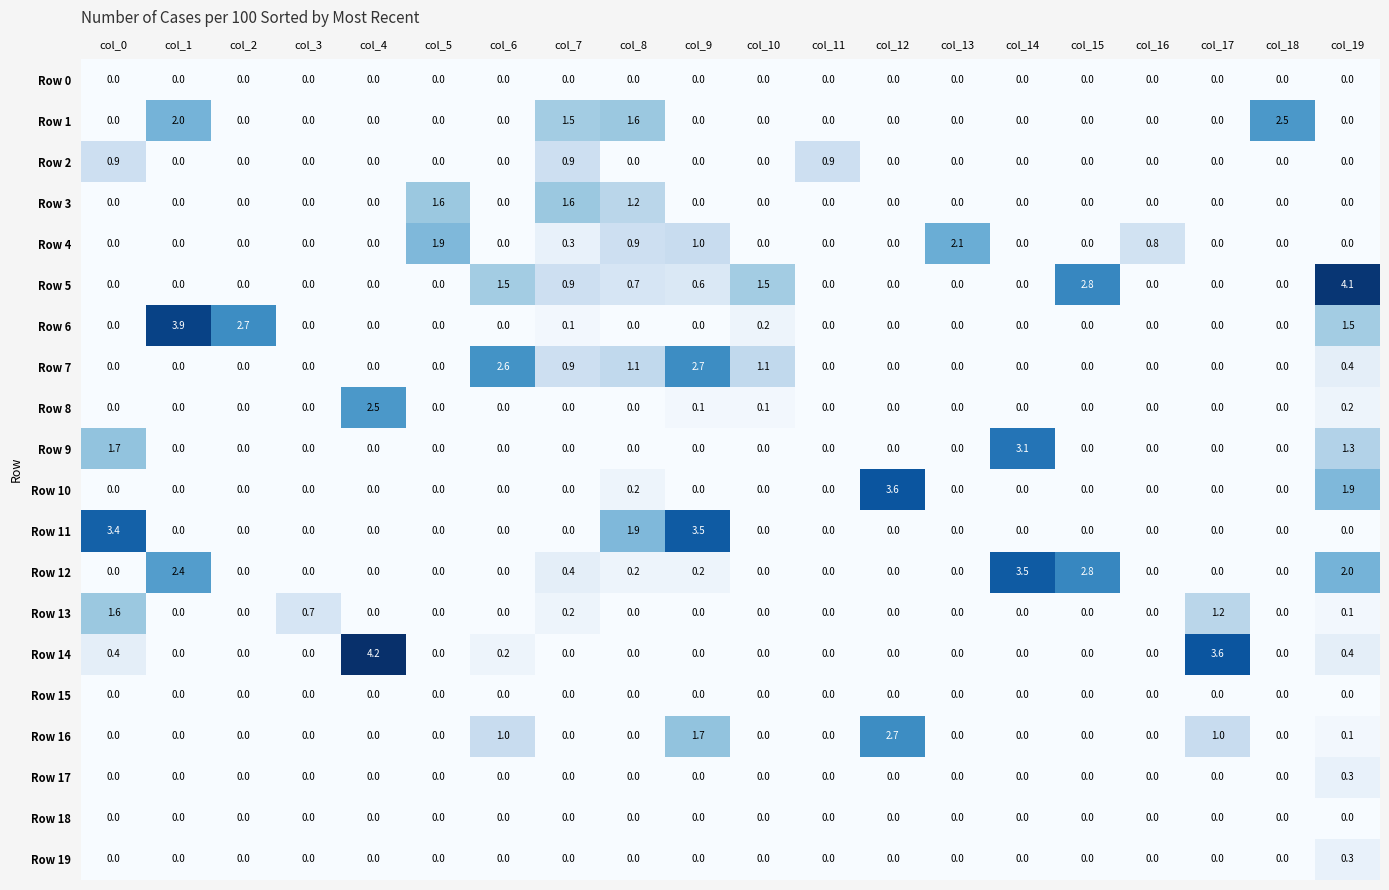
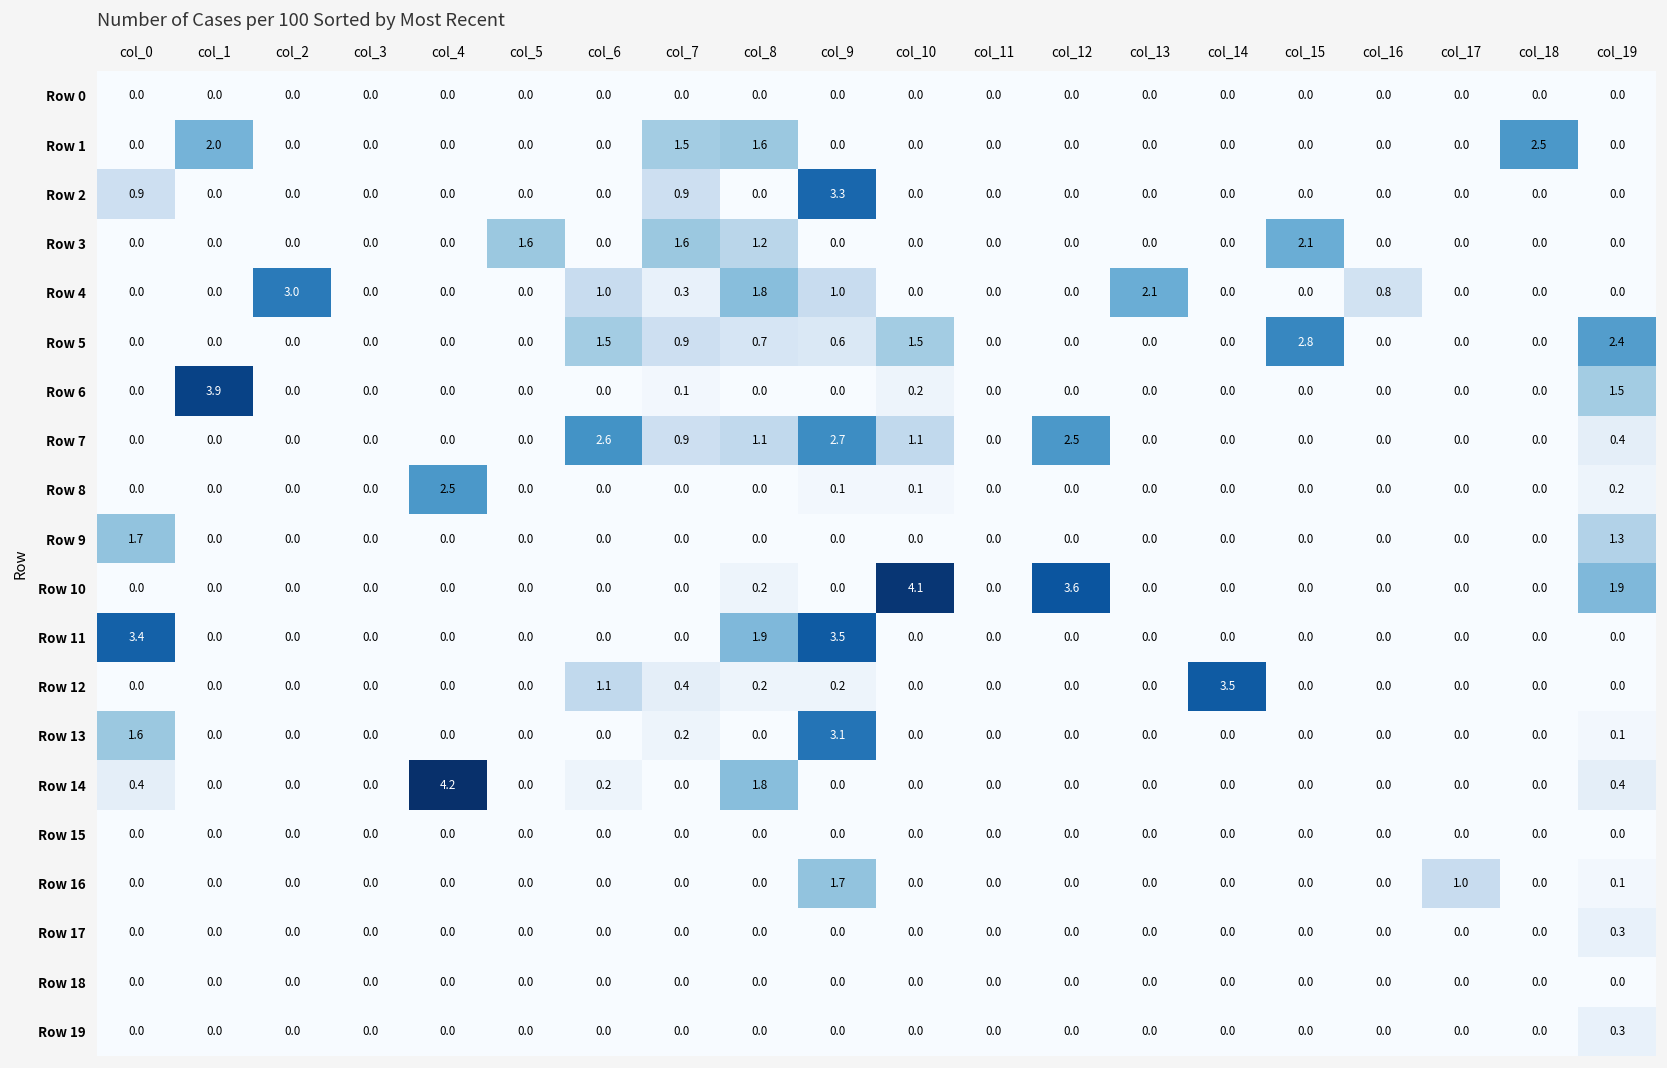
Row 2, col_9: 0.0 -> 3.3
Row 2, col_11: 0.9 -> 0.0
Row 3, col_15: 0.0 -> 2.1
Row 4, col_2: 0.0 -> 3.0
Row 4, col_5: 1.9 -> 0.0
Row 4, col_6: 0.0 -> 1.0
Row 4, col_8: 0.9 -> 1.8
Row 5, col_19: 4.1 -> 2.4
Row 6, col_2: 2.7 -> 0.0
Row 7, col_12: 0.0 -> 2.5
Row 9, col_14: 3.1 -> 0.0
Row 10, col_10: 0.0 -> 4.1
Row 12, col_1: 2.4 -> 0.0
Row 12, col_6: 0.0 -> 1.1
Row 12, col_15: 2.8 -> 0.0
Row 12, col_19: 2.0 -> 0.0
Row 13, col_3: 0.7 -> 0.0
Row 13, col_9: 0.0 -> 3.1
Row 13, col_17: 1.2 -> 0.0
Row 14, col_8: 0.0 -> 1.8
Row 14, col_17: 3.6 -> 0.0
Row 16, col_6: 1.0 -> 0.0
Row 16, col_12: 2.7 -> 0.0
